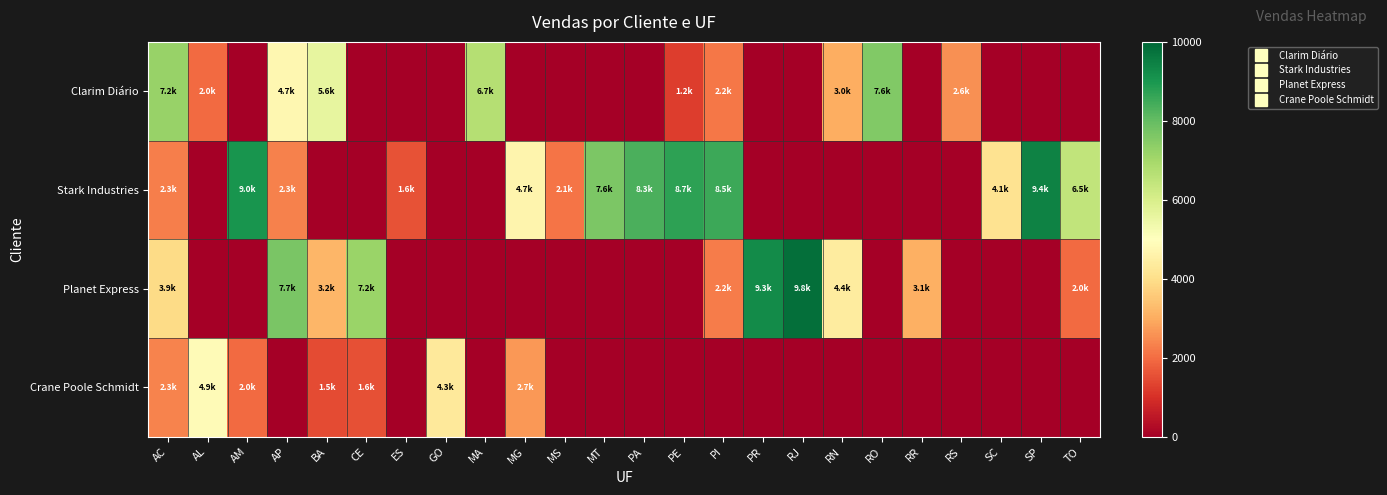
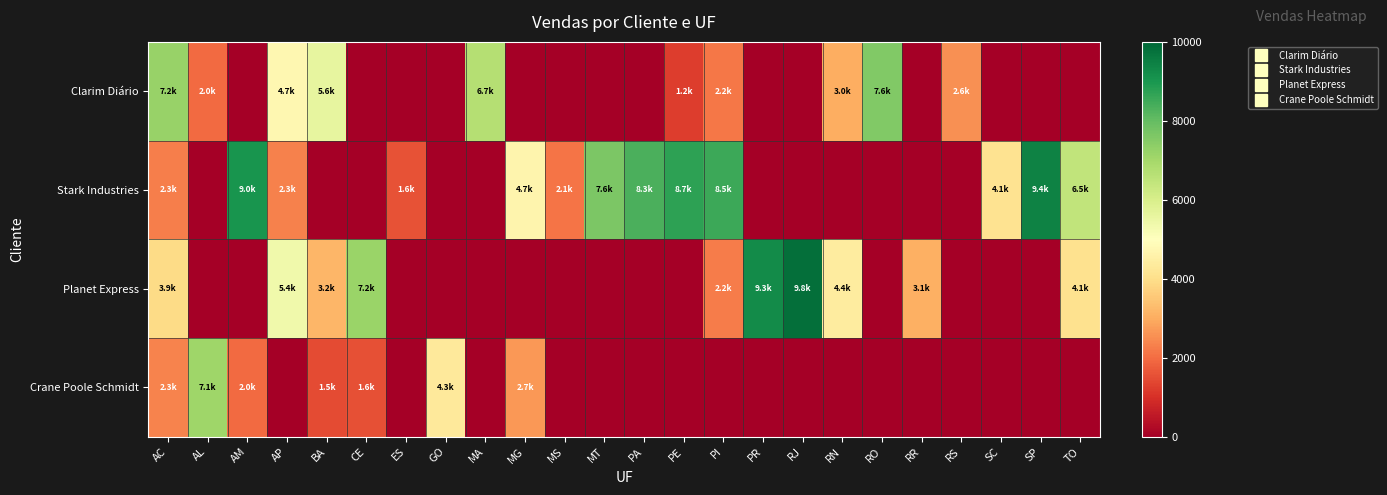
Planet Express, AP: 7.7k -> 5.4k
Planet Express, TO: 2.0k -> 4.1k
Crane Poole Schmidt, AL: 4.9k -> 7.1k
